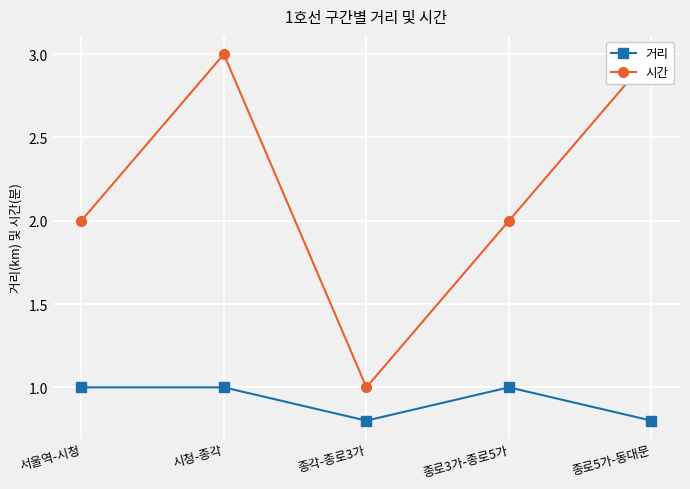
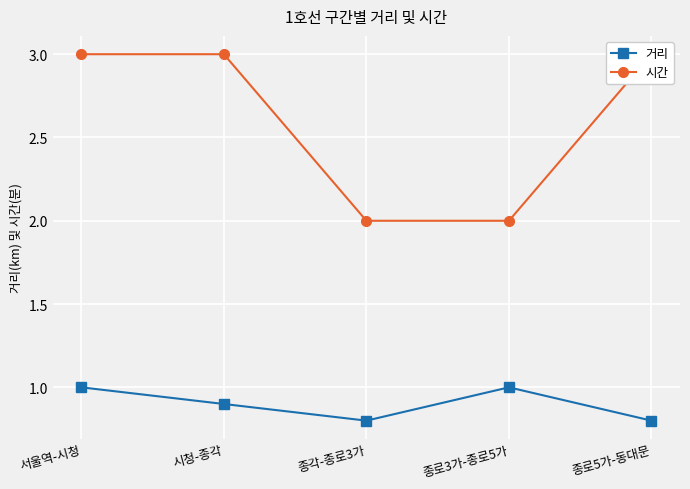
시간, 서울역-시청: 2 -> 3
거리, 시청-종각: 1.0 -> 0.9
시간, 종각-종로3가: 1 -> 2
